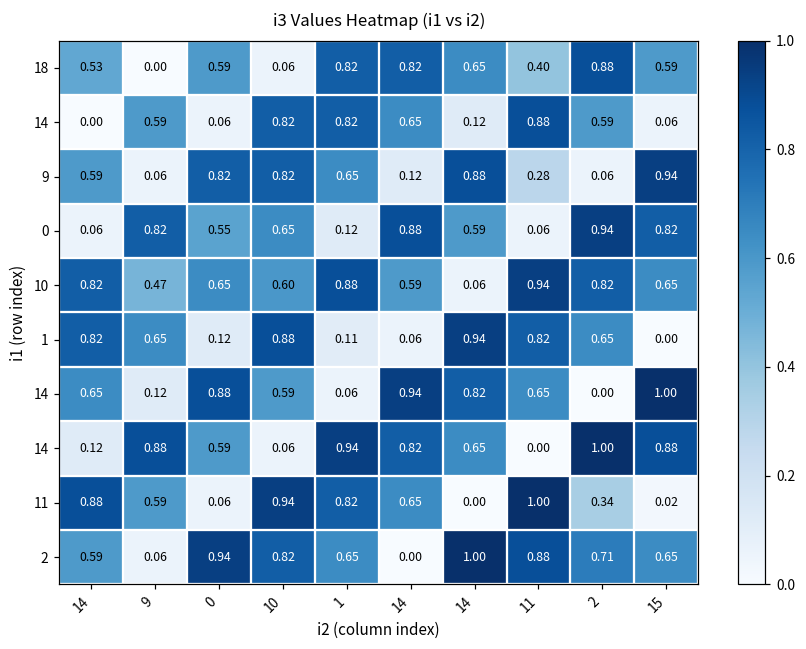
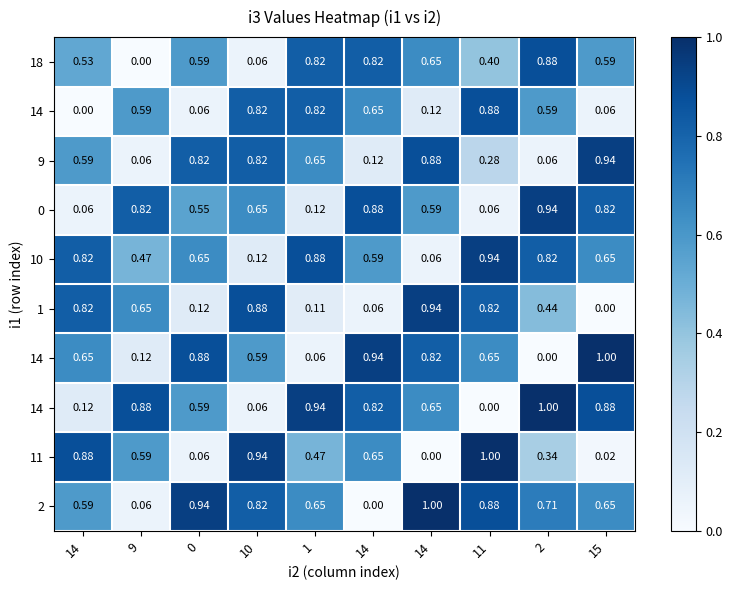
10, 10: 0.60 -> 0.12
1, 2: 0.65 -> 0.44
11, 1: 0.82 -> 0.47
